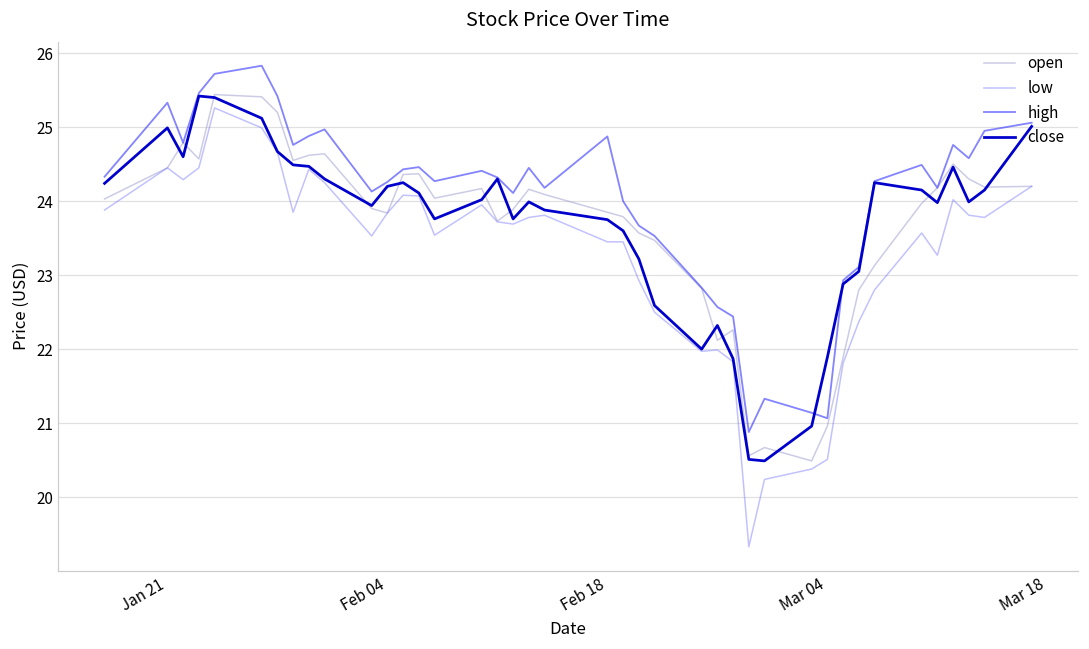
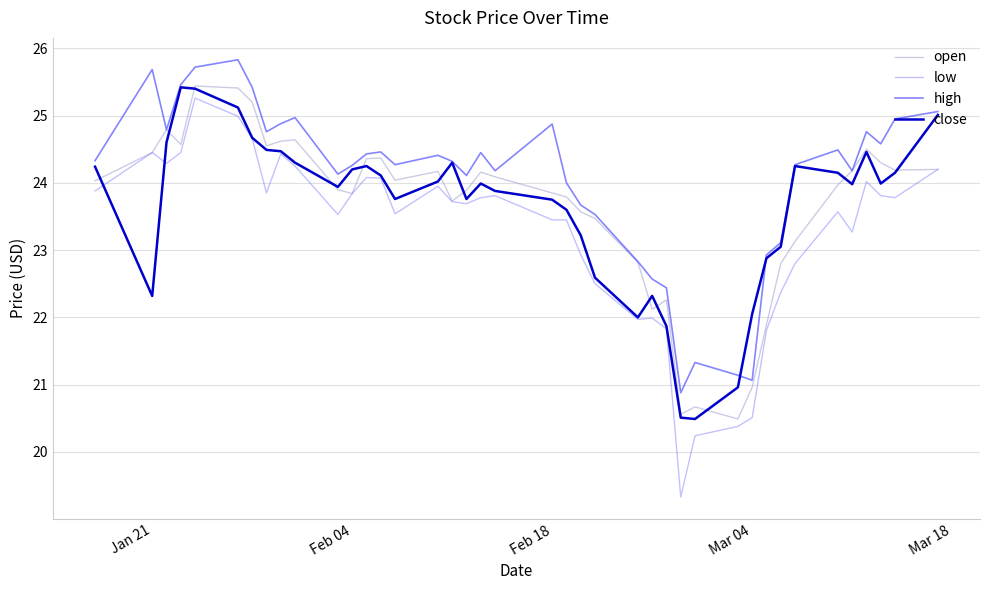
high, Jan 21: 25.3 -> 25.7
close, Jan 21: 25.0 -> 22.3
close, Mar 04: 21.9 -> 22.1
